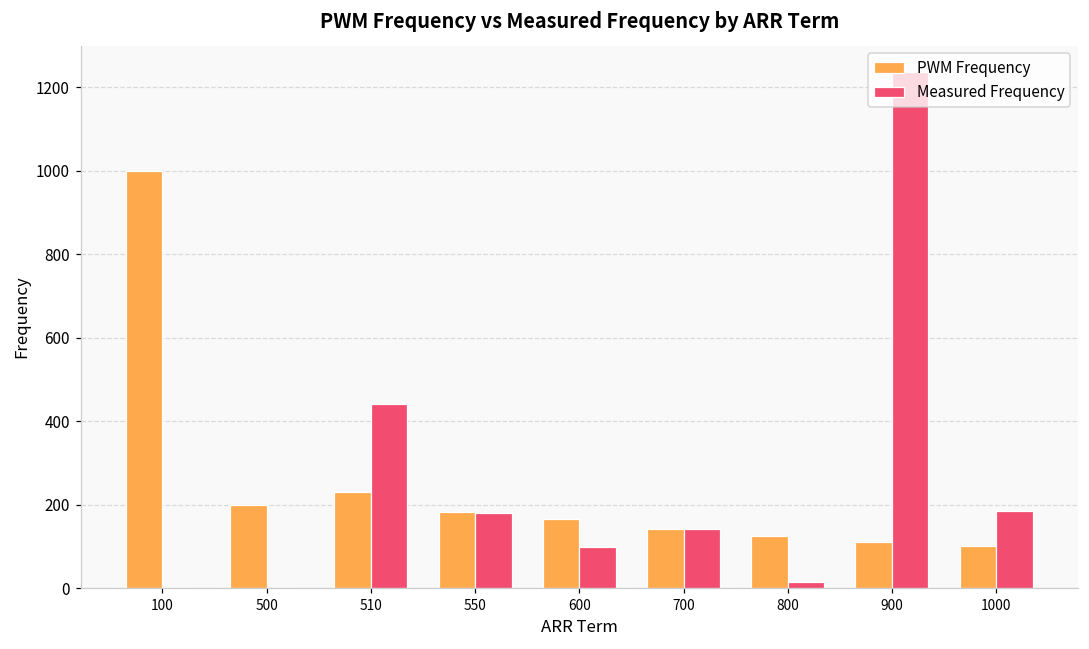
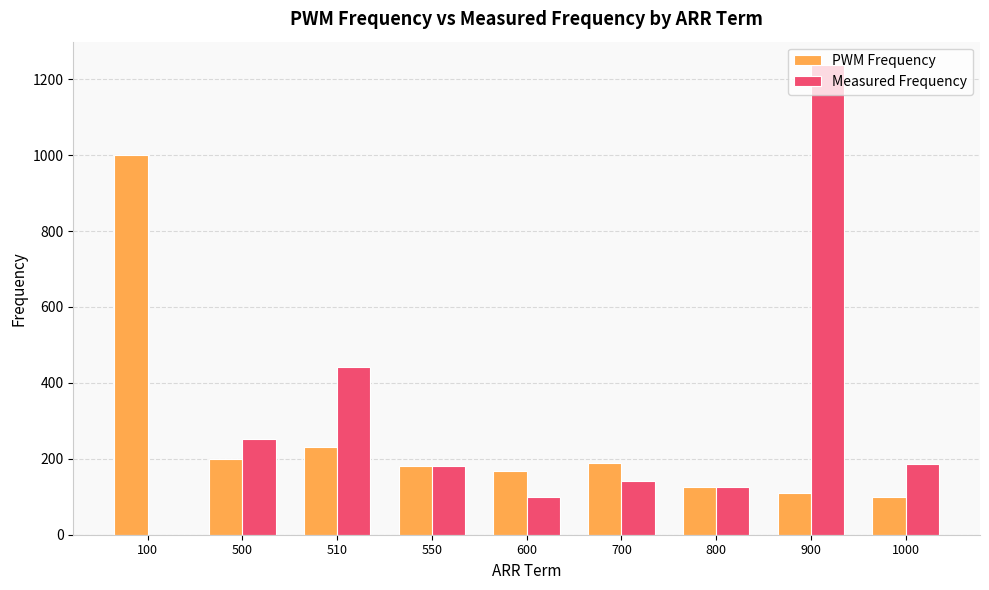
Measured Frequency, 500: 0 -> 250
PWM Frequency, 700: 140 -> 190
Measured Frequency, 800: 20 -> 130
